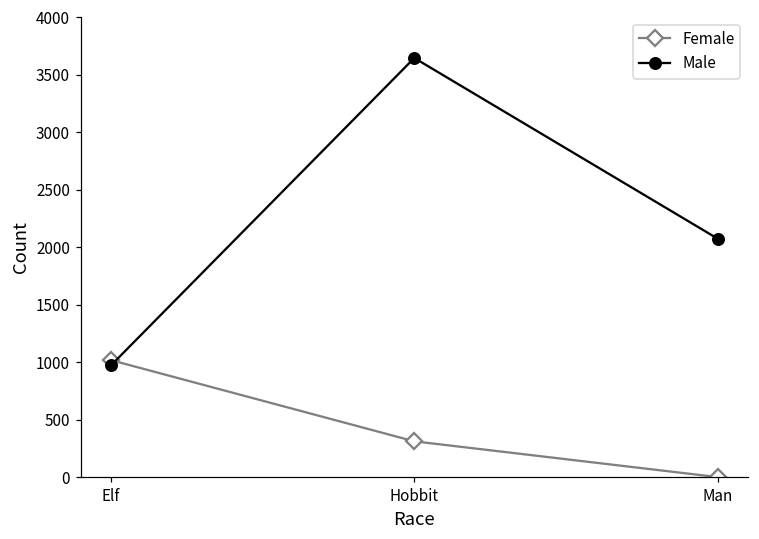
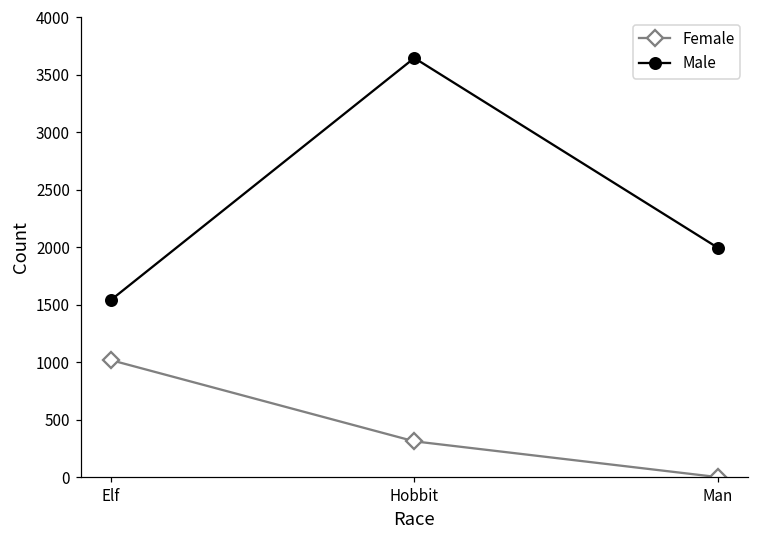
Male, Elf: 970 -> 1540
Male, Man: 2070 -> 2000
